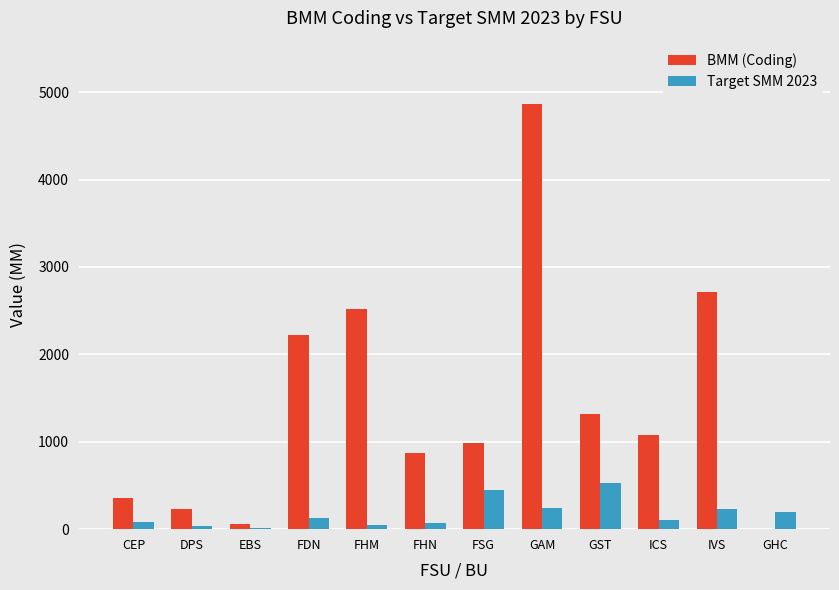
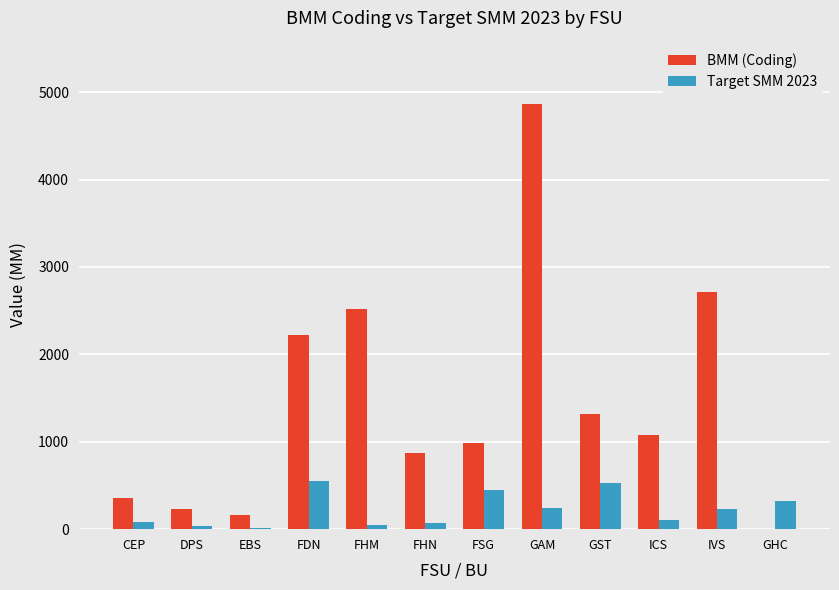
BMM (Coding), EBS: 100 -> 200
Target SMM 2023, FDN: 100 -> 600
Target SMM 2023, GHC: 200 -> 300
